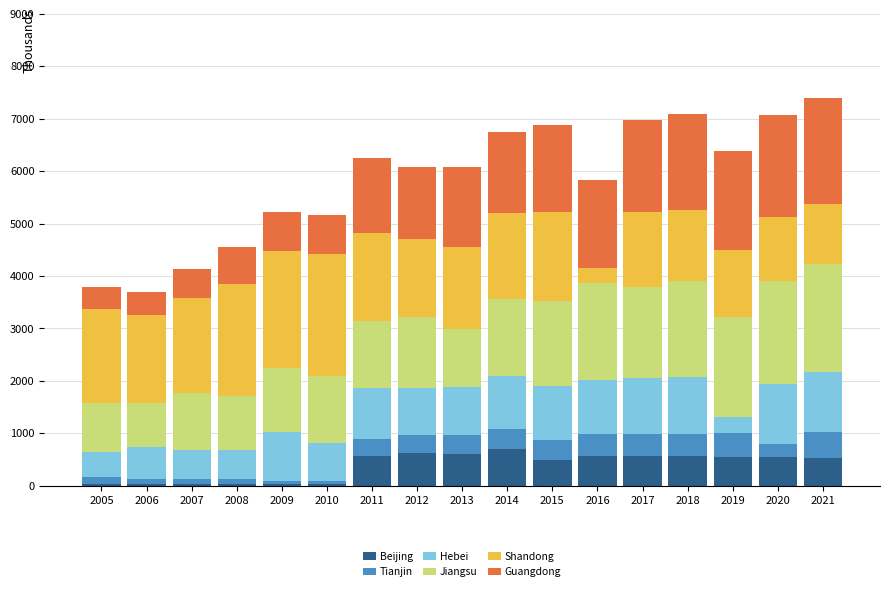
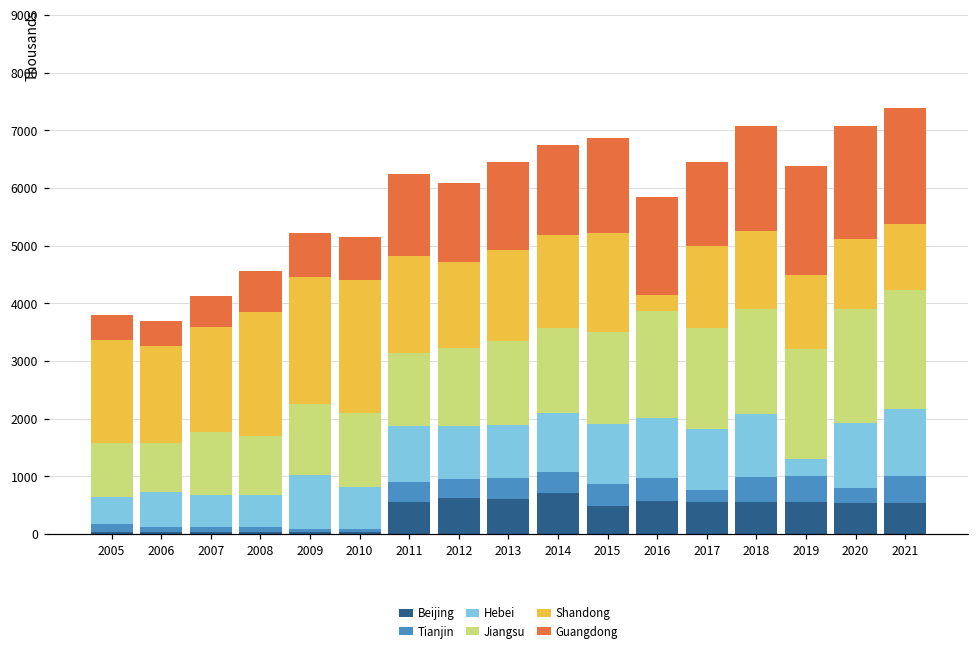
Jiangsu, 2013: 1100 -> 1500
Tianjin, 2017: 400 -> 200
Guangdong, 2017: 1800 -> 1500
